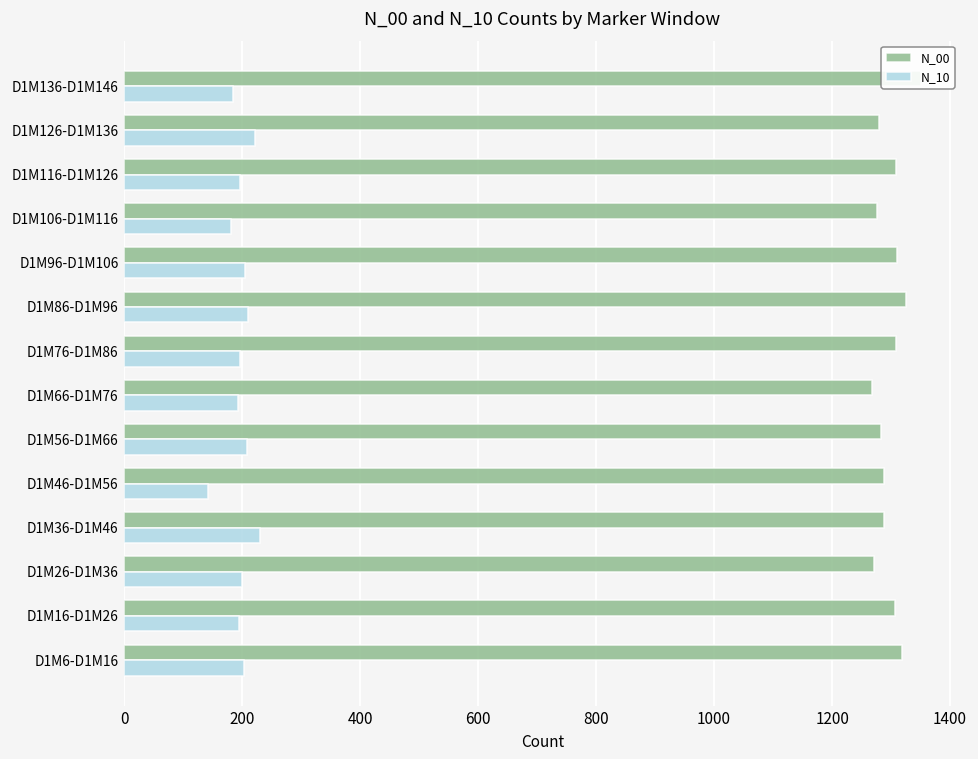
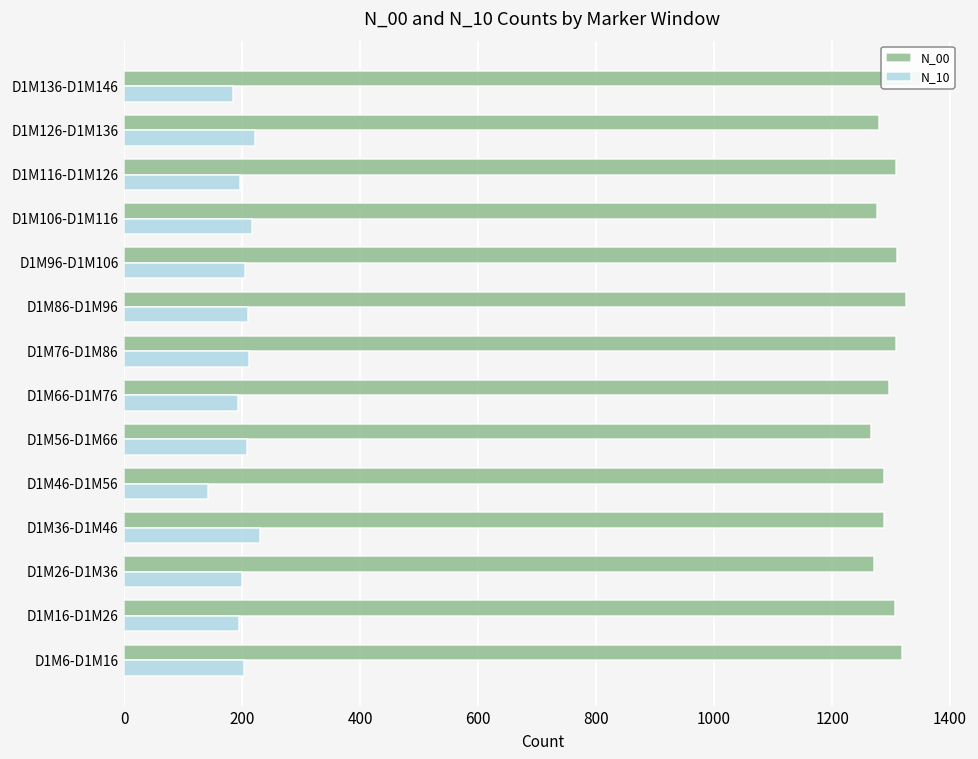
N_10, D1M106-D1M116: 180 -> 220
N_10, D1M76-D1M86: 200 -> 210
N_00, D1M66-D1M76: 1270 -> 1300
N_00, D1M56-D1M66: 1280 -> 1270
